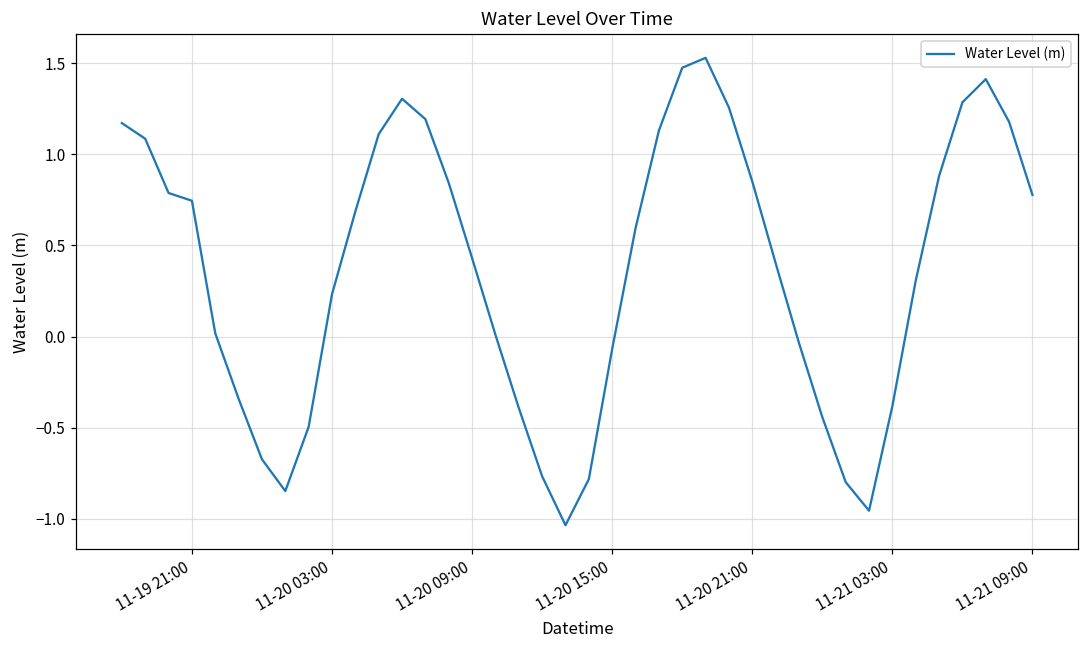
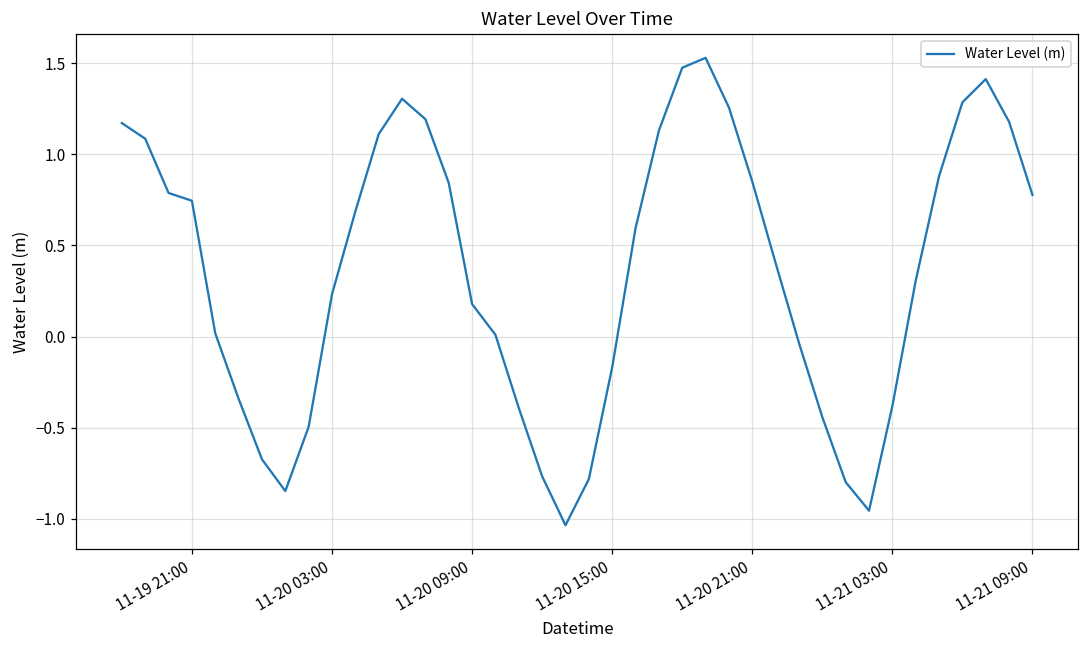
11-20 09:00: 0.43 -> 0.18
11-20 15:00: -0.07 -> -0.17
